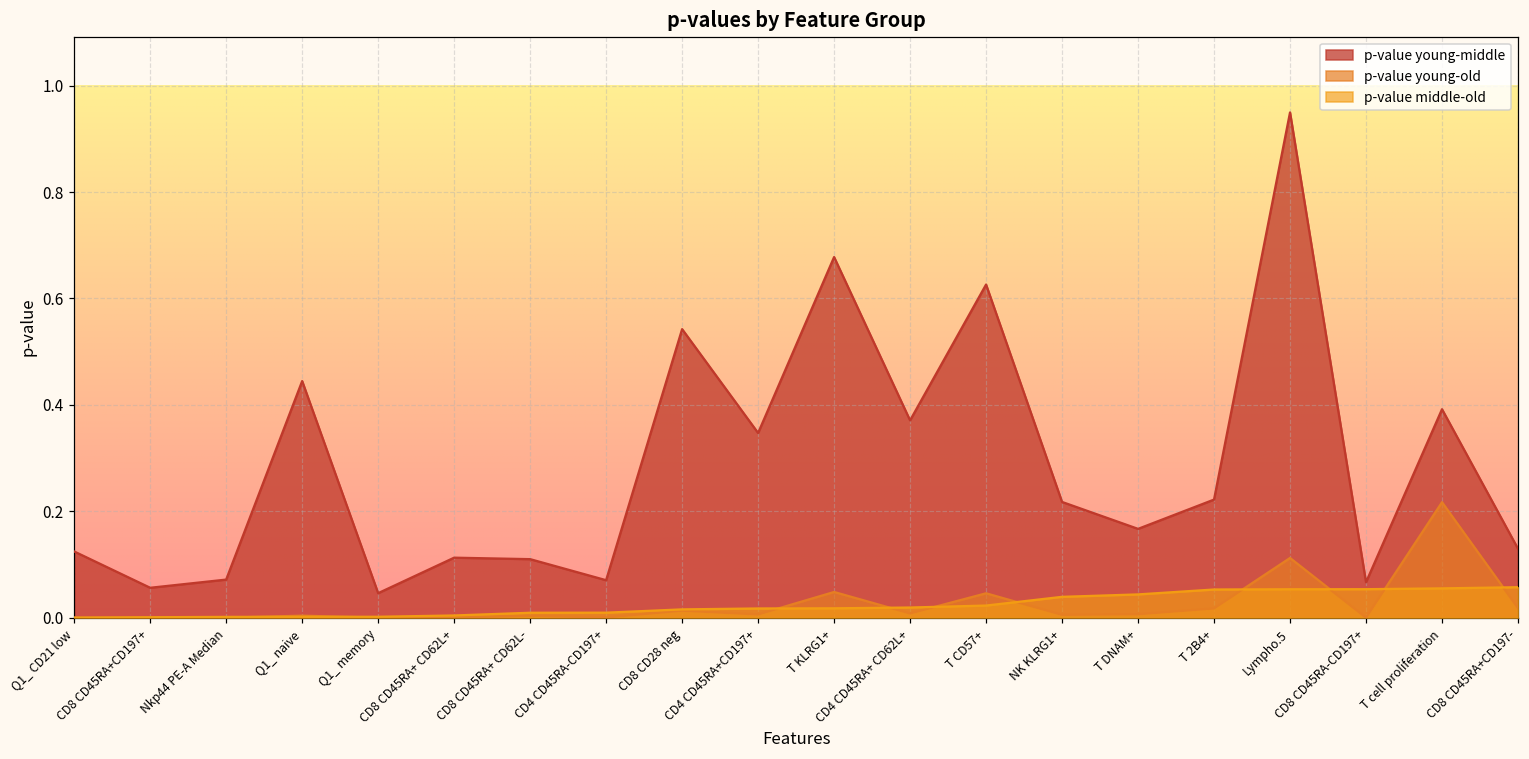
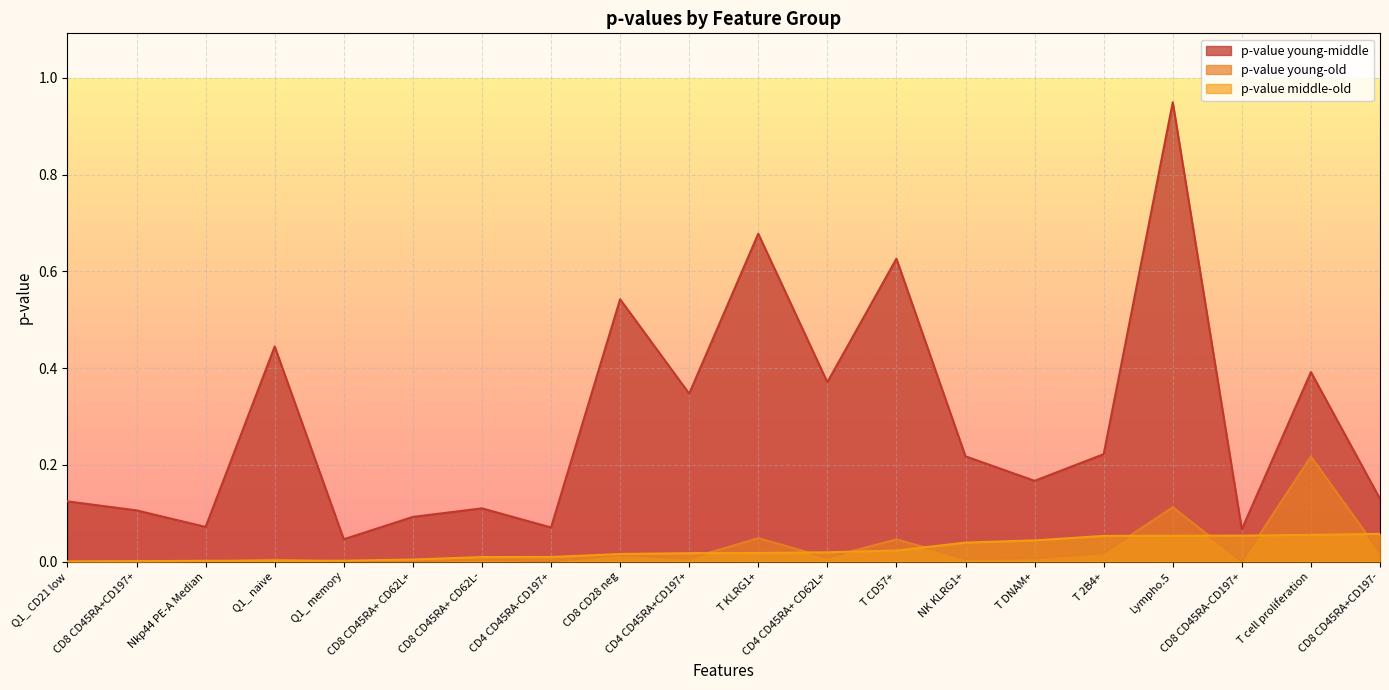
p-value young-middle, CD8 CD45RA+CD197+: 0.06 -> 0.11
p-value young-middle, CD8 CD45RA+ CD62L+: 0.11 -> 0.09
